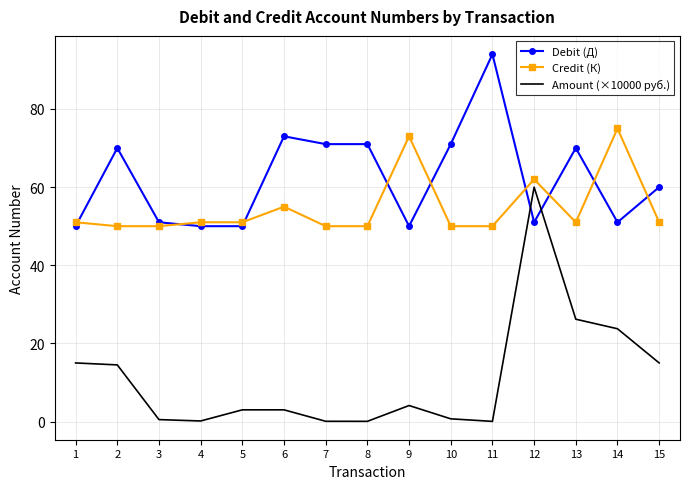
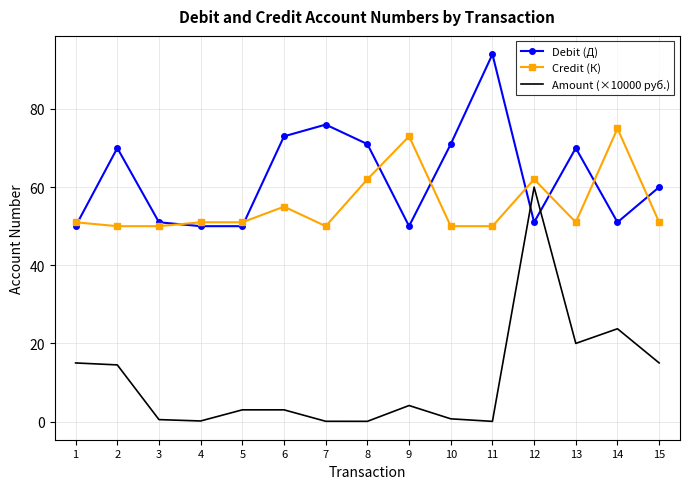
Debit (Д), 7: 71 -> 76
Credit (К), 8: 50 -> 62
Amount (×10000 руб.), 13: 26 -> 20
